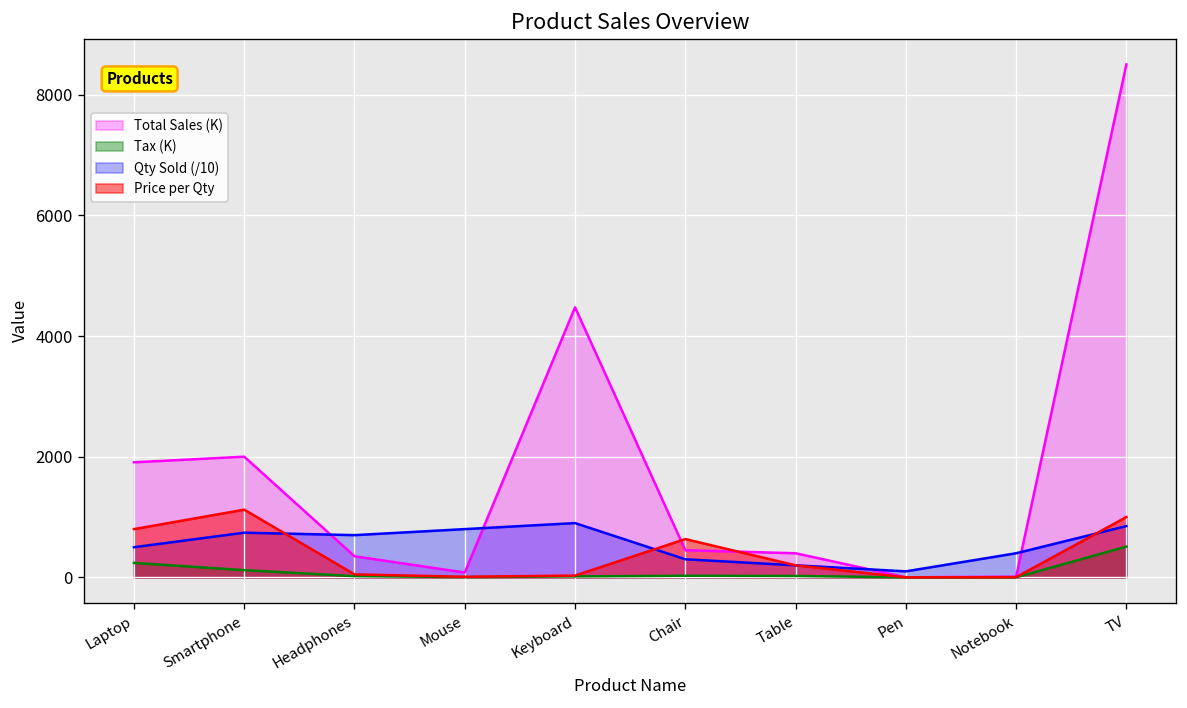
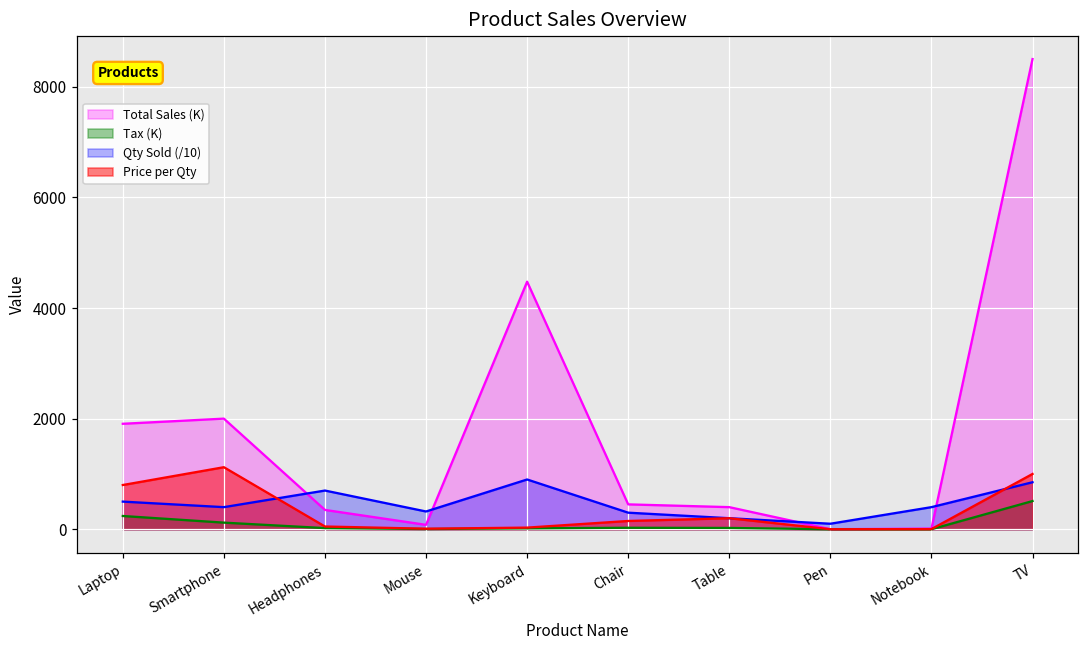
Qty Sold (/10), Smartphone: 700 -> 400
Qty Sold (/10), Mouse: 800 -> 300
Price per Qty, Chair: 600 -> 200
